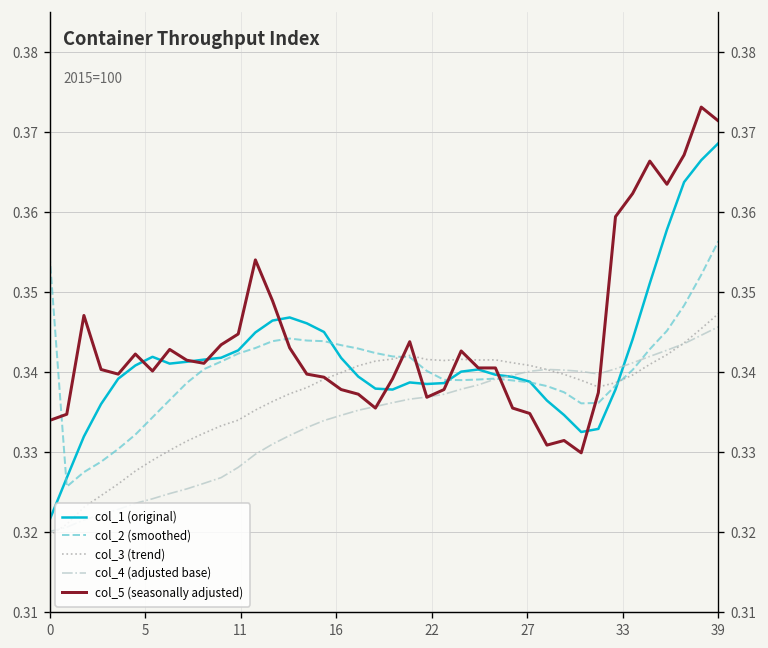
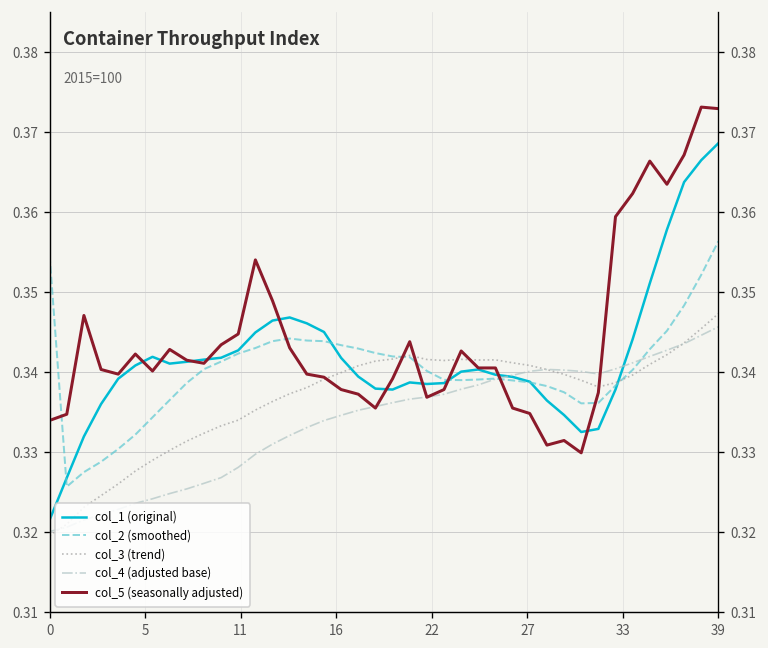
col_5 (seasonally adjusted), 39: 0.371 -> 0.373
